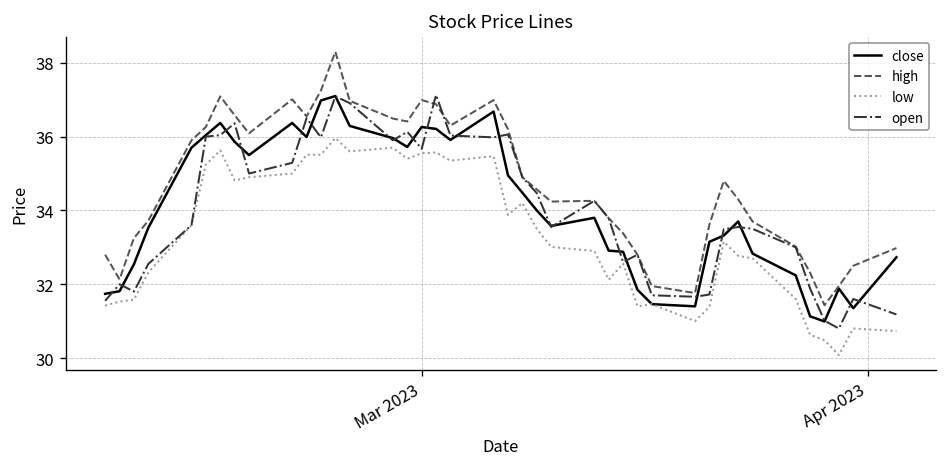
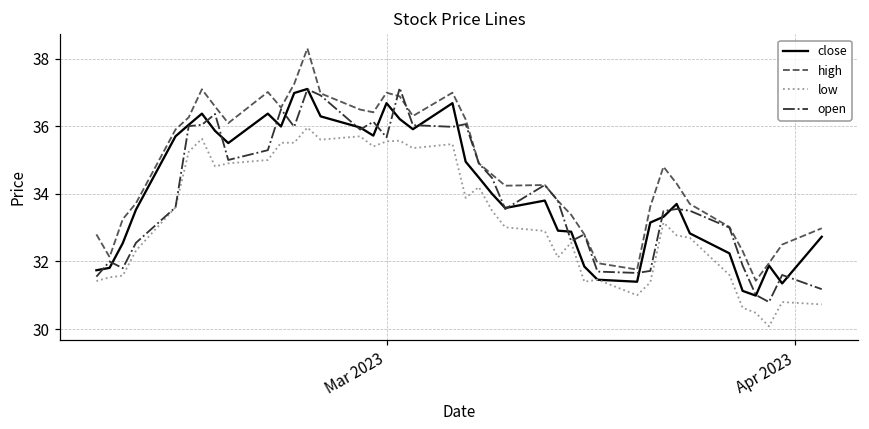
close, Mar 2023: 36.3 -> 36.7
